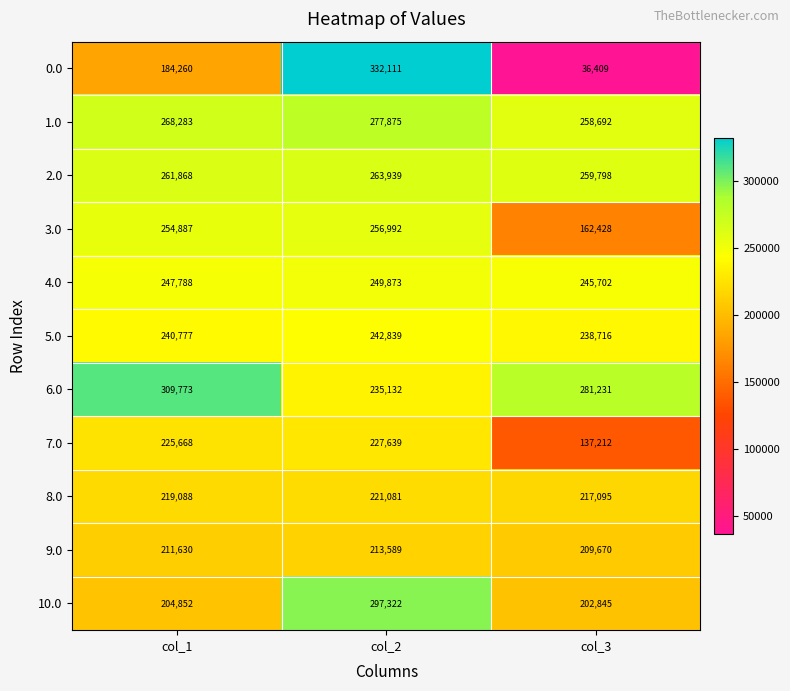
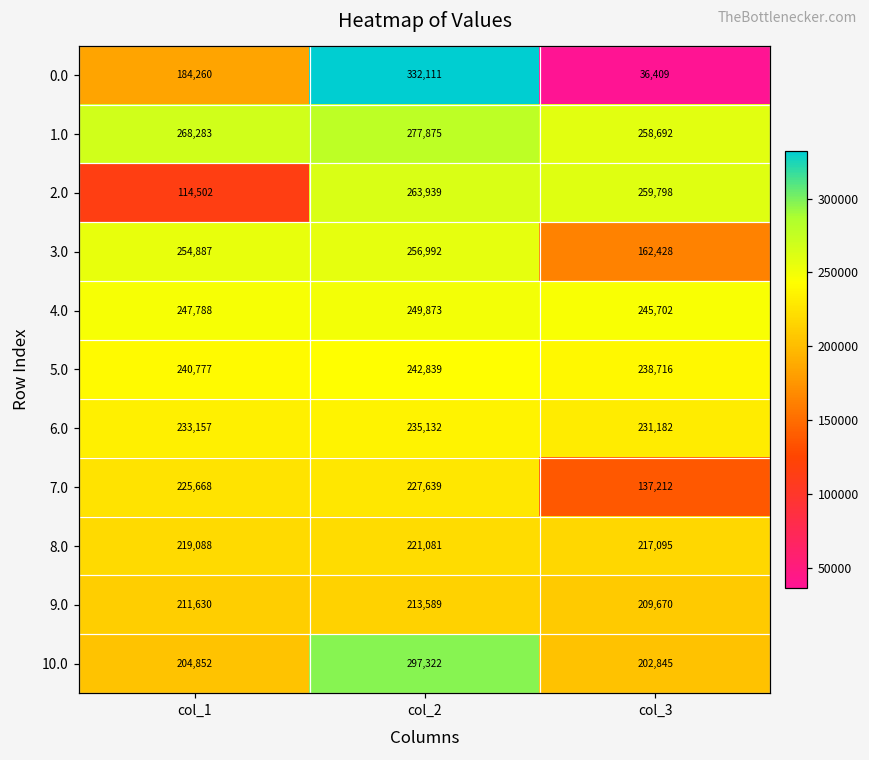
2.0, col_1: 261,868 -> 114,502
6.0, col_1: 309,773 -> 233,157
6.0, col_3: 281,231 -> 231,182
